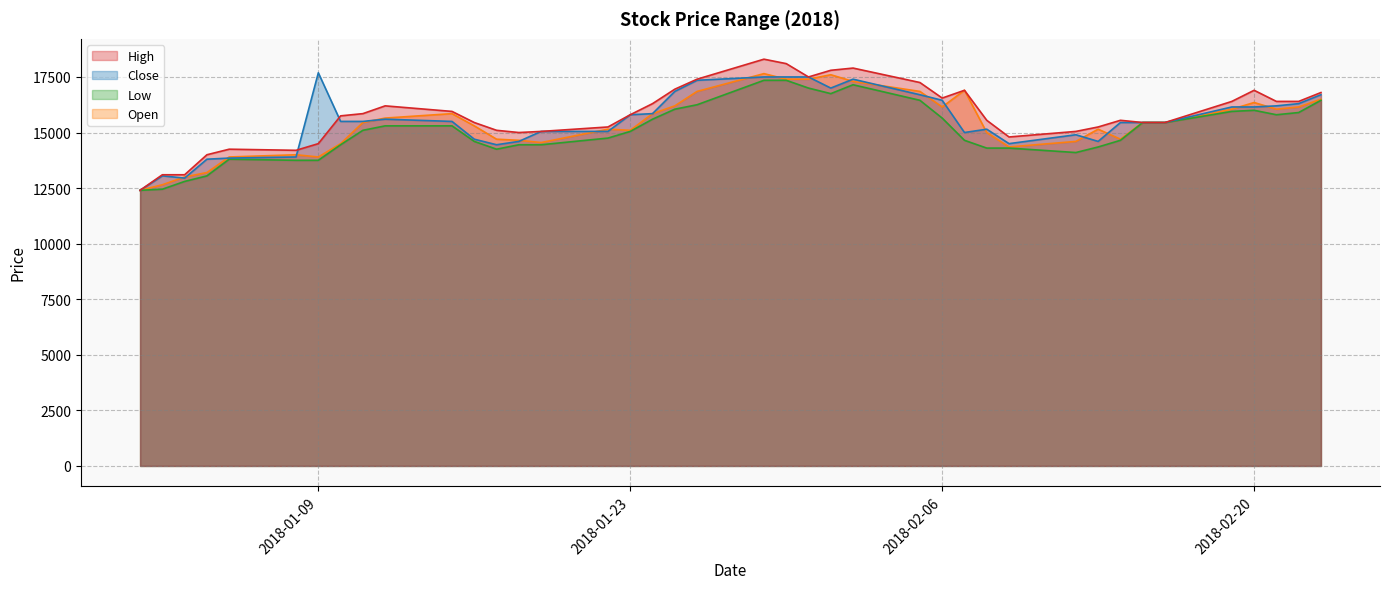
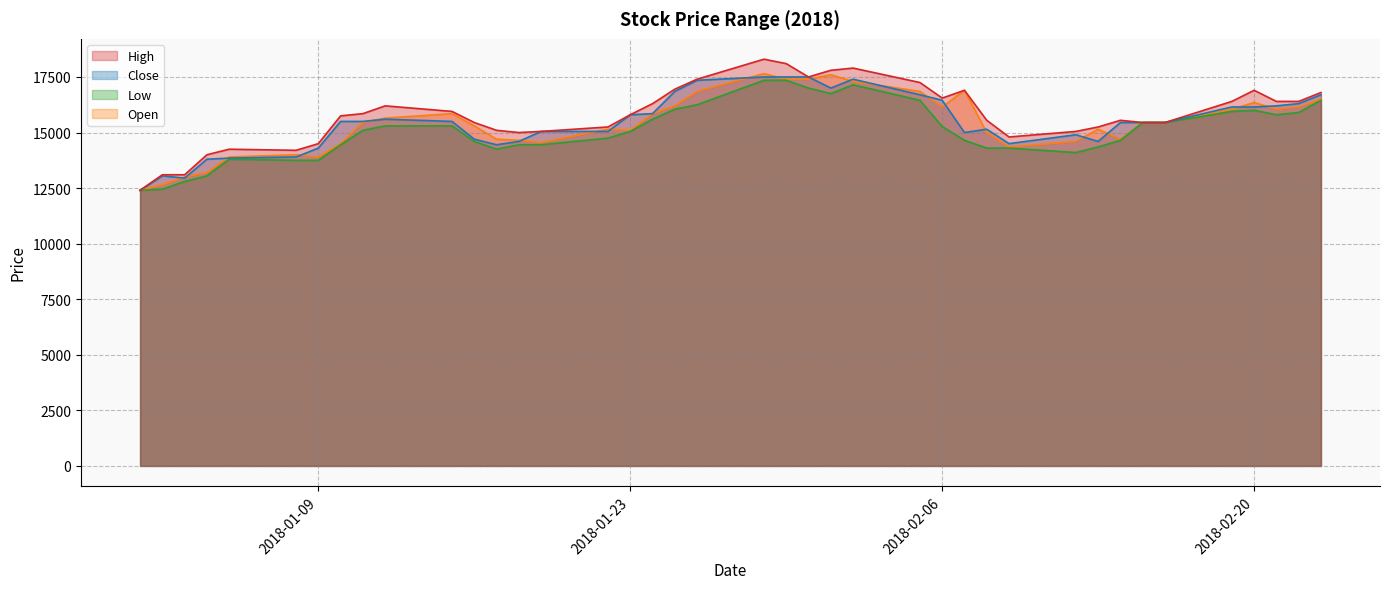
Close, 2018-01-09: 17700 -> 14300
Low, 2018-02-06: 15700 -> 15300
